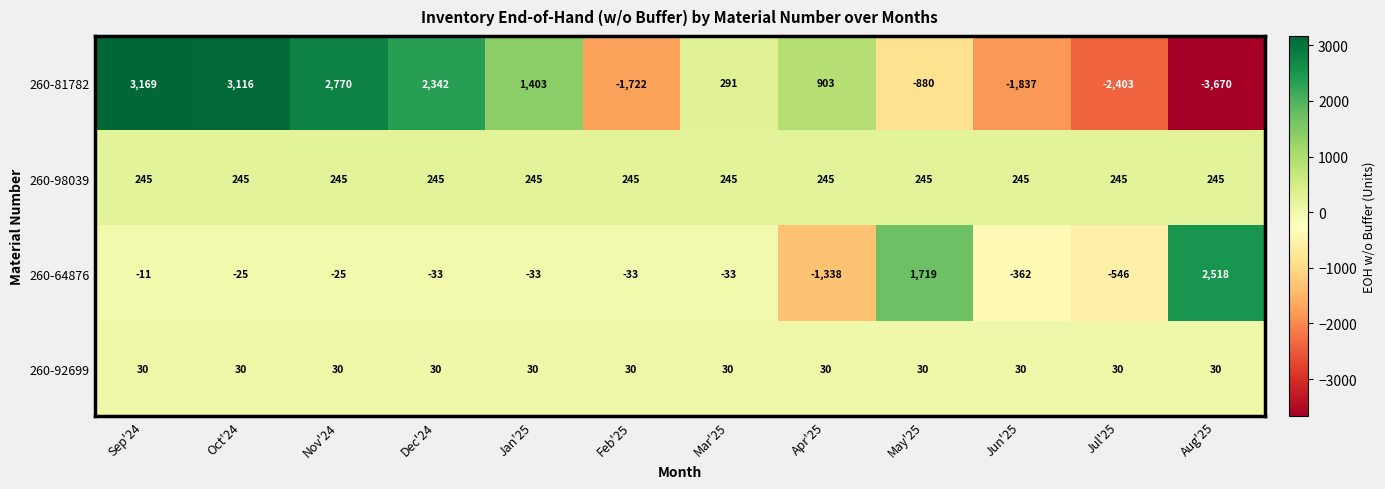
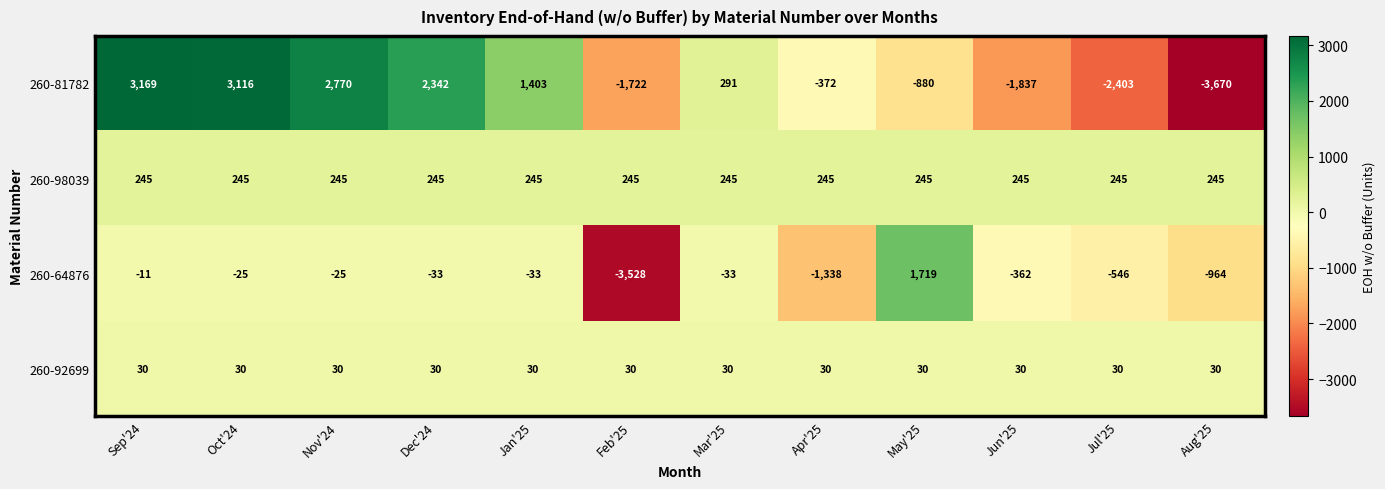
260-81782, Apr'25: 903 -> -372
260-64876, Feb'25: -33 -> -3,528
260-64876, Aug'25: 2,518 -> -964
